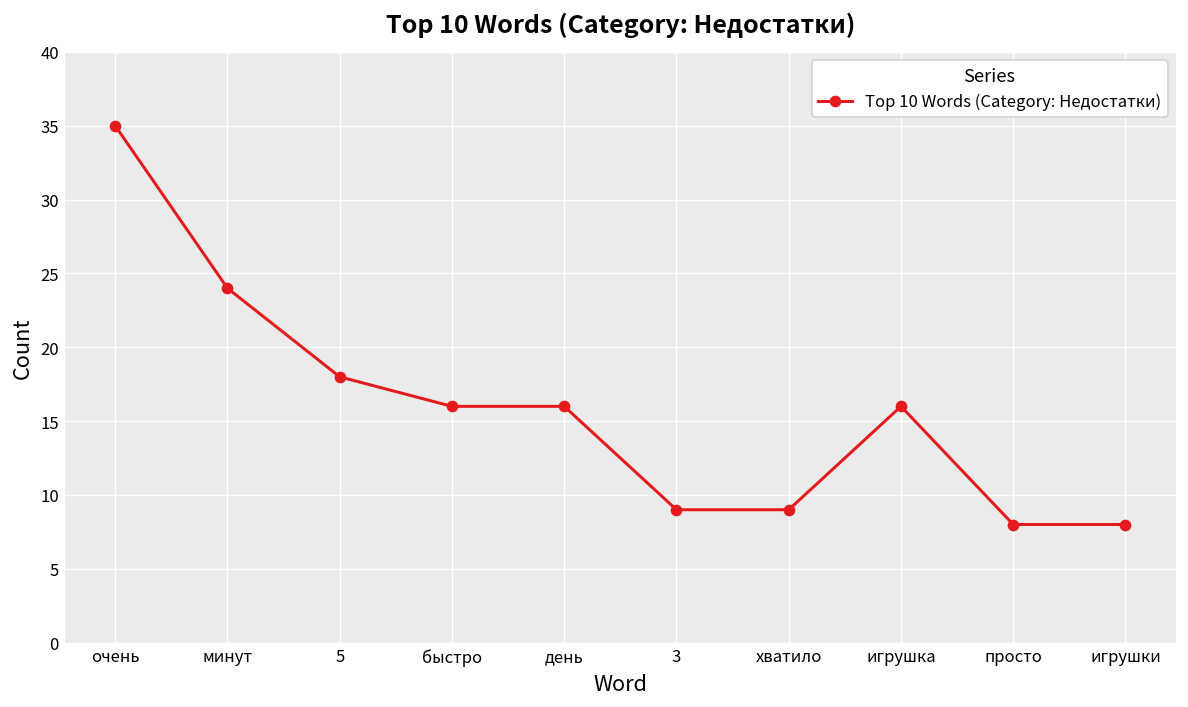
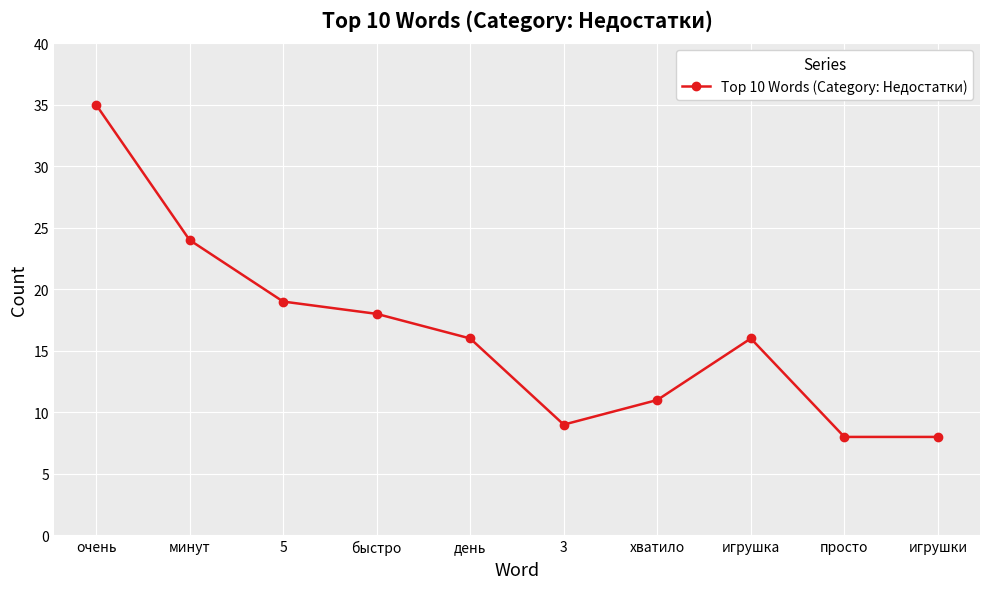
5: 18 -> 19
быстро: 16 -> 18
хватило: 9 -> 11
